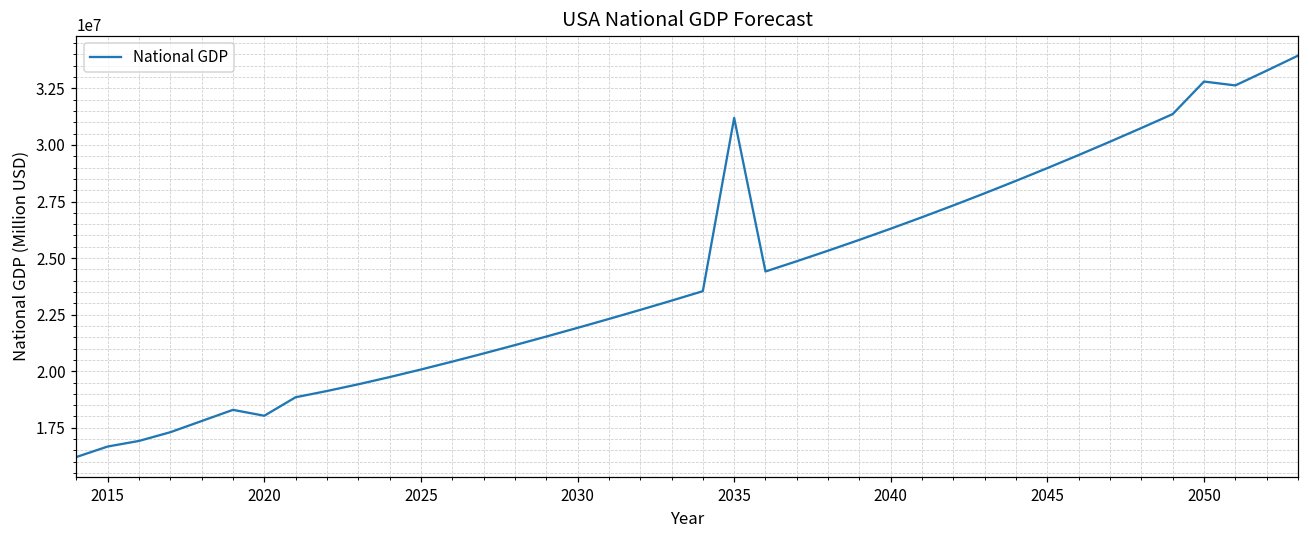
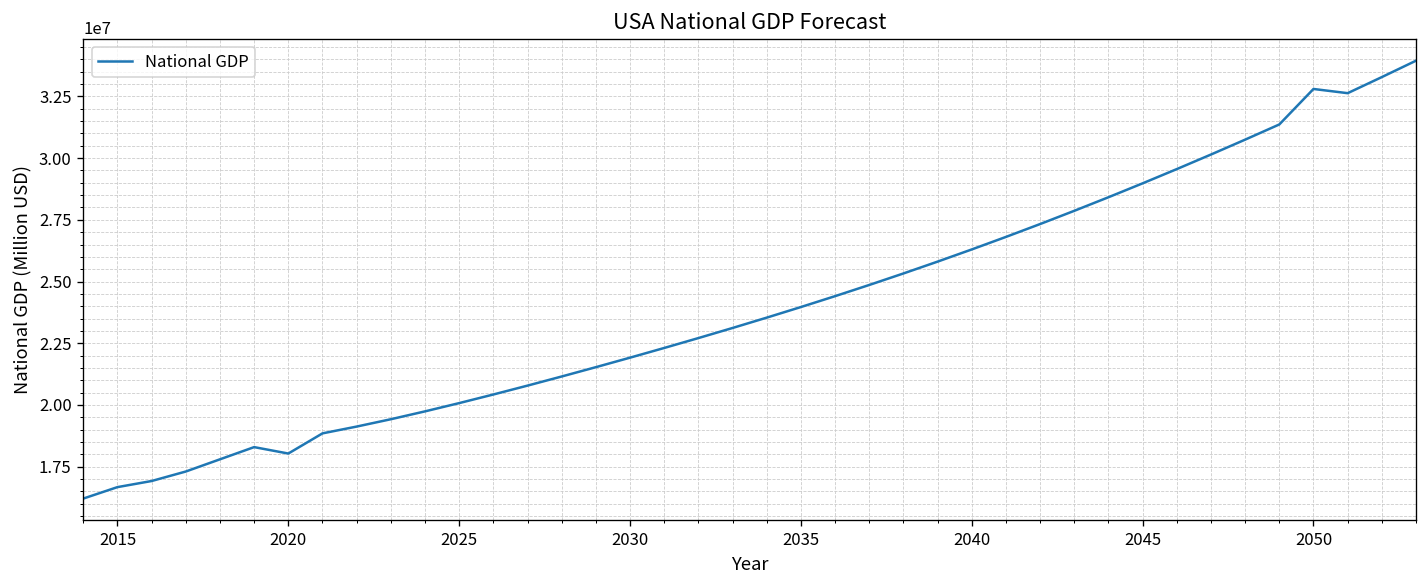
2035: 31200000 -> 24000000
